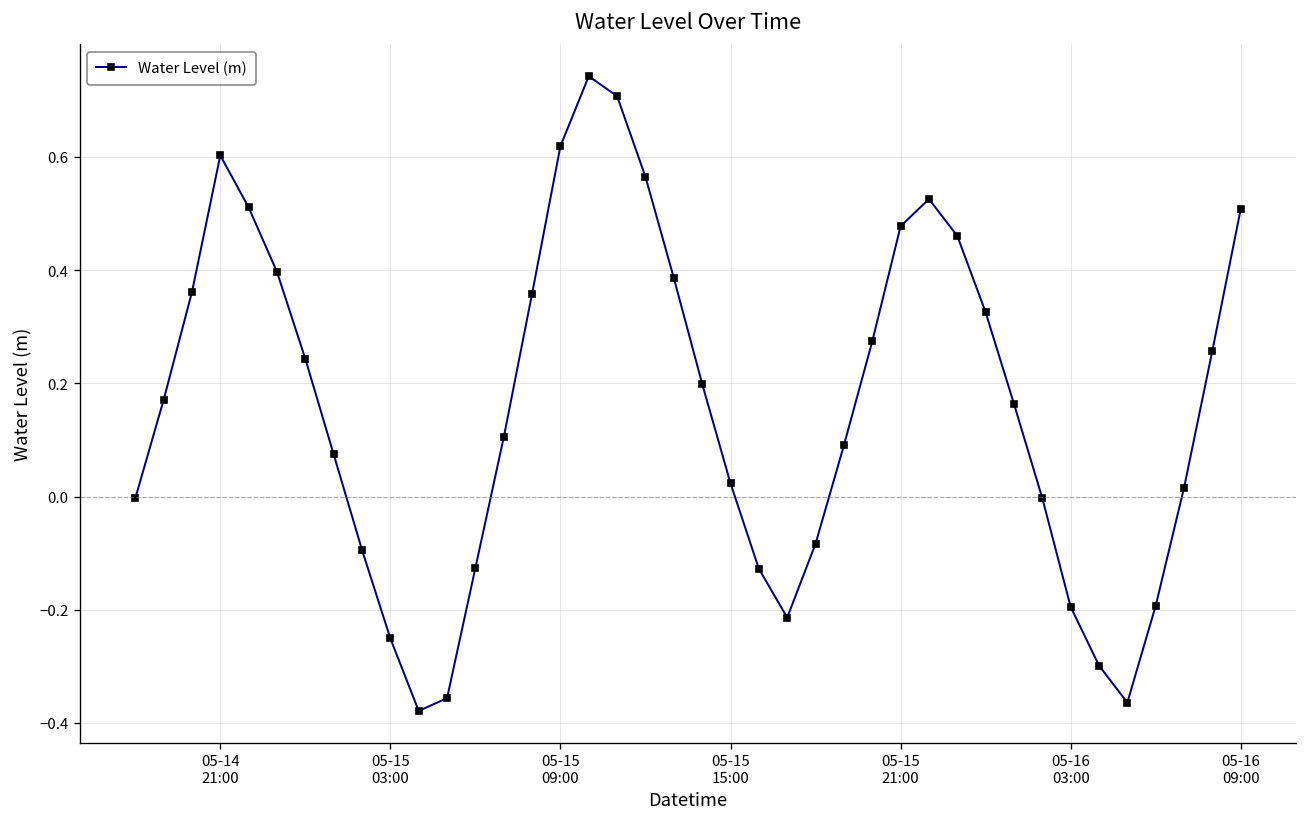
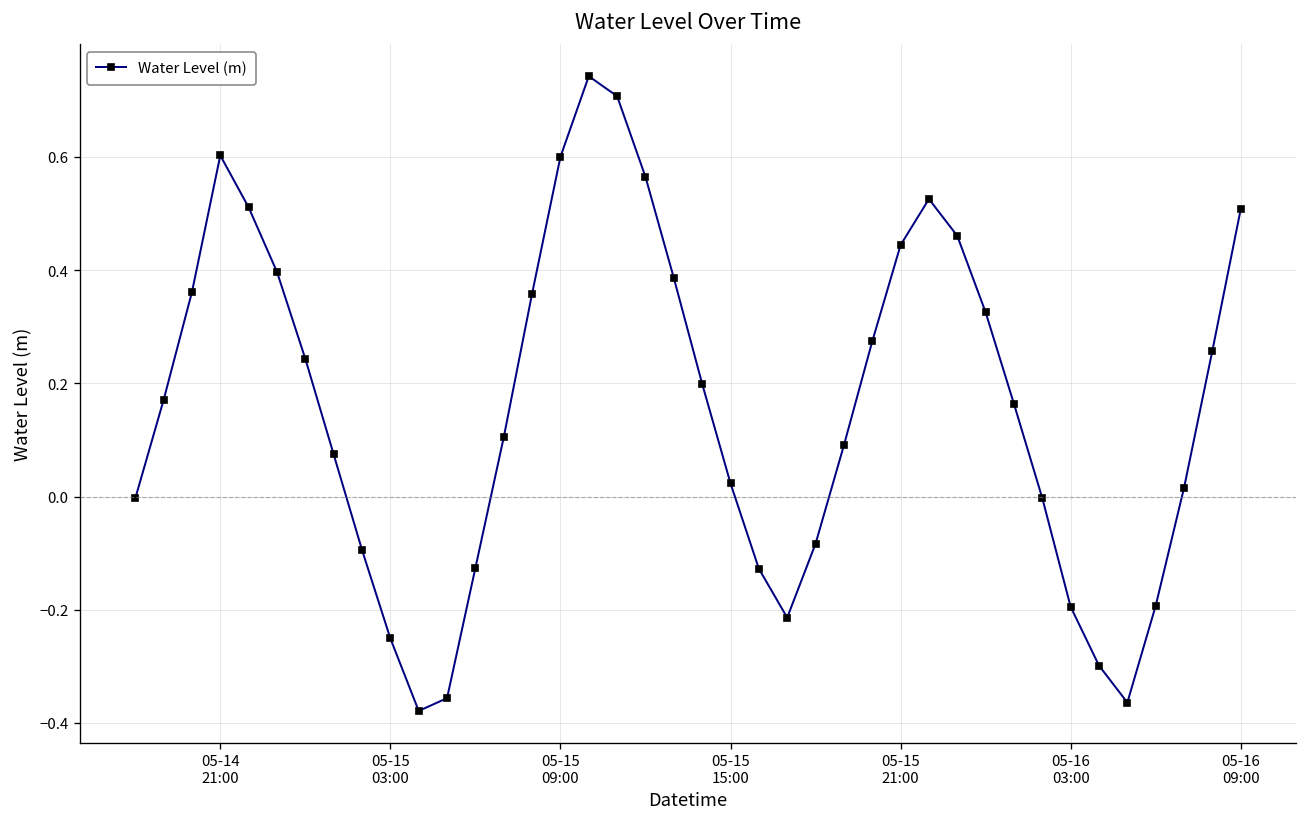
05-15 09:00: 0.62 -> 0.60
05-15 21:00: 0.48 -> 0.44
